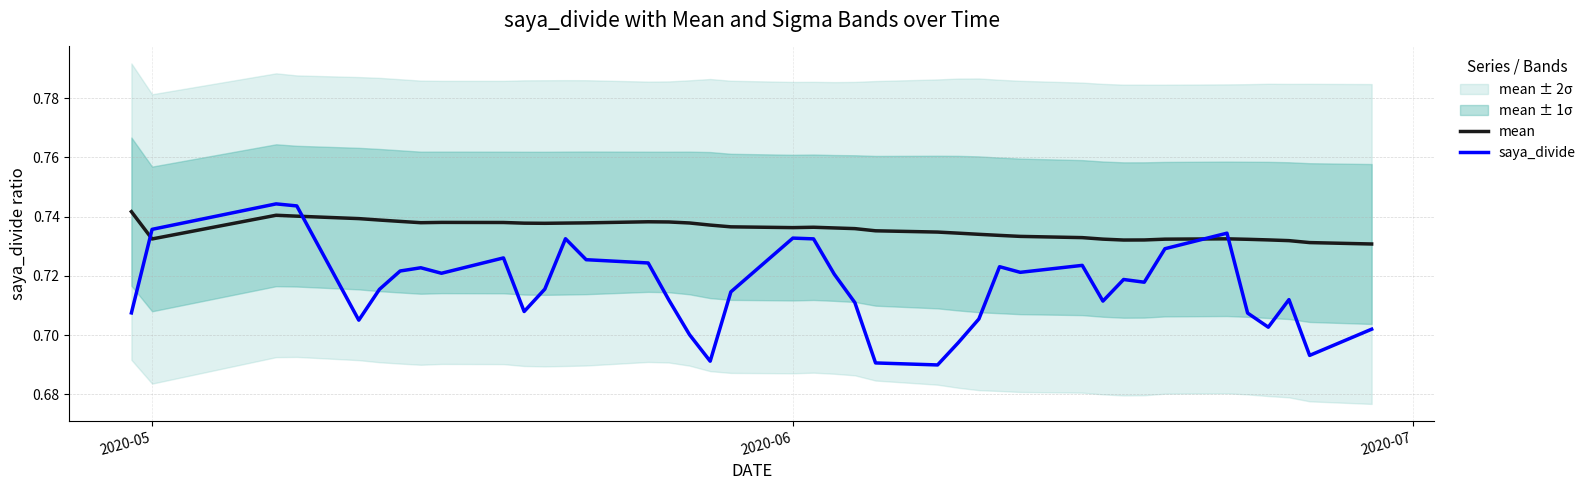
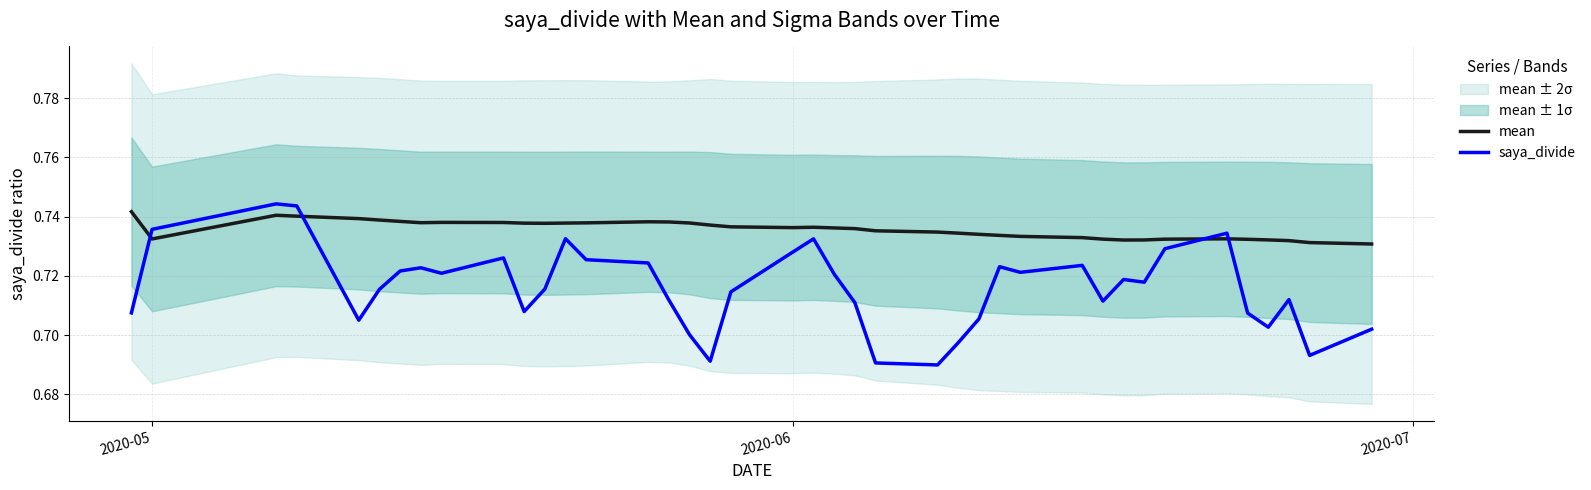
saya_divide, 2020-06: 0.733 -> 0.728
